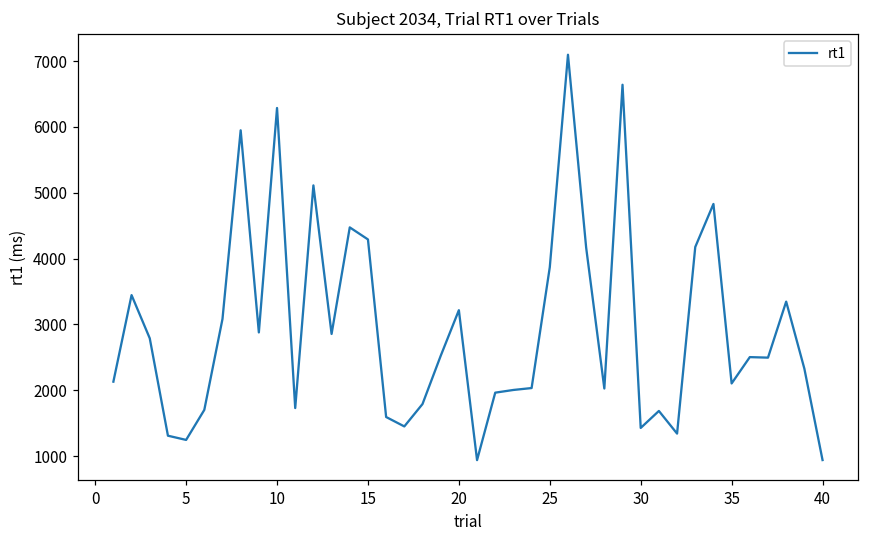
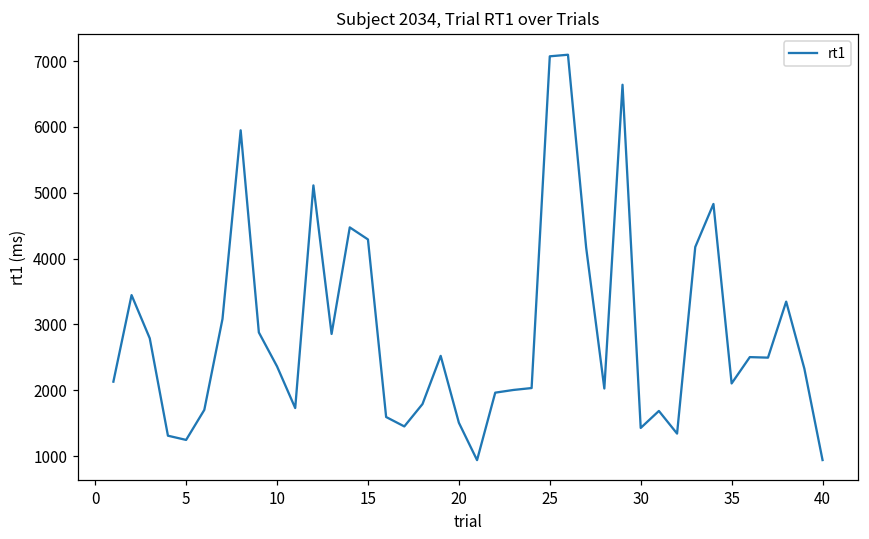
10: 6300 -> 2400
20: 3200 -> 1500
25: 3900 -> 7100
